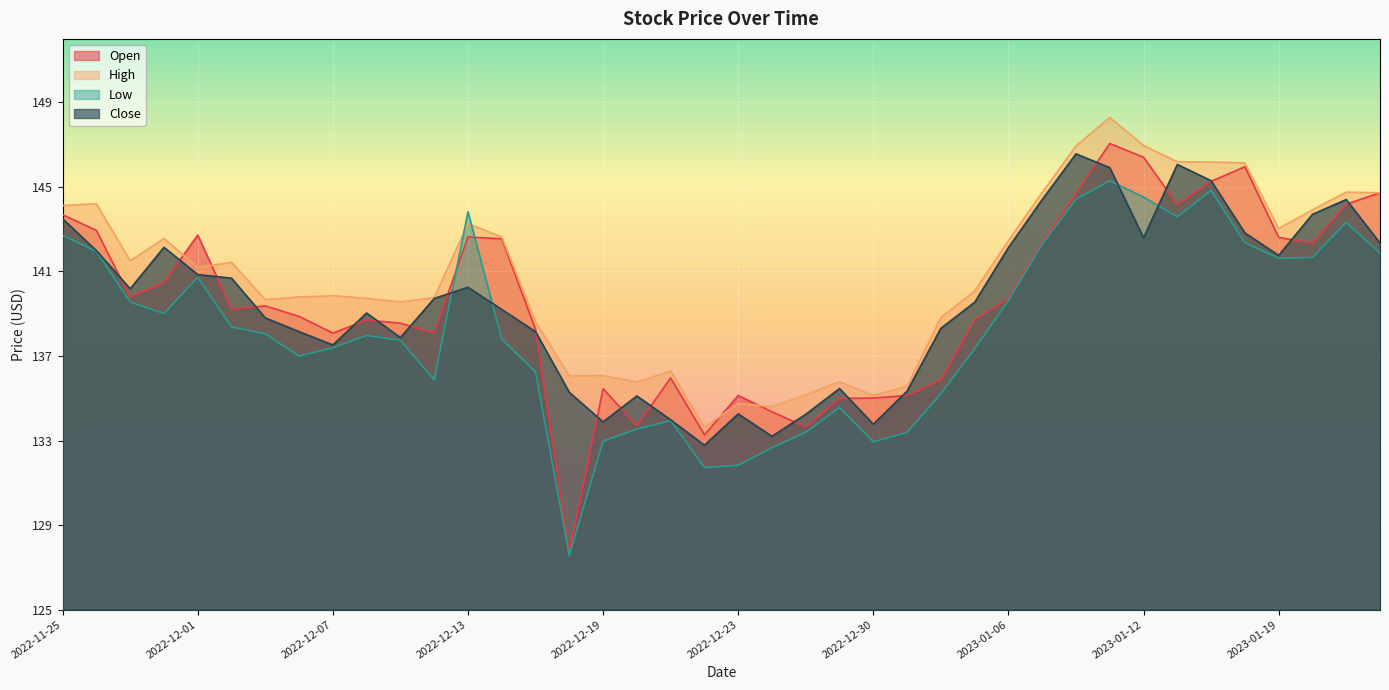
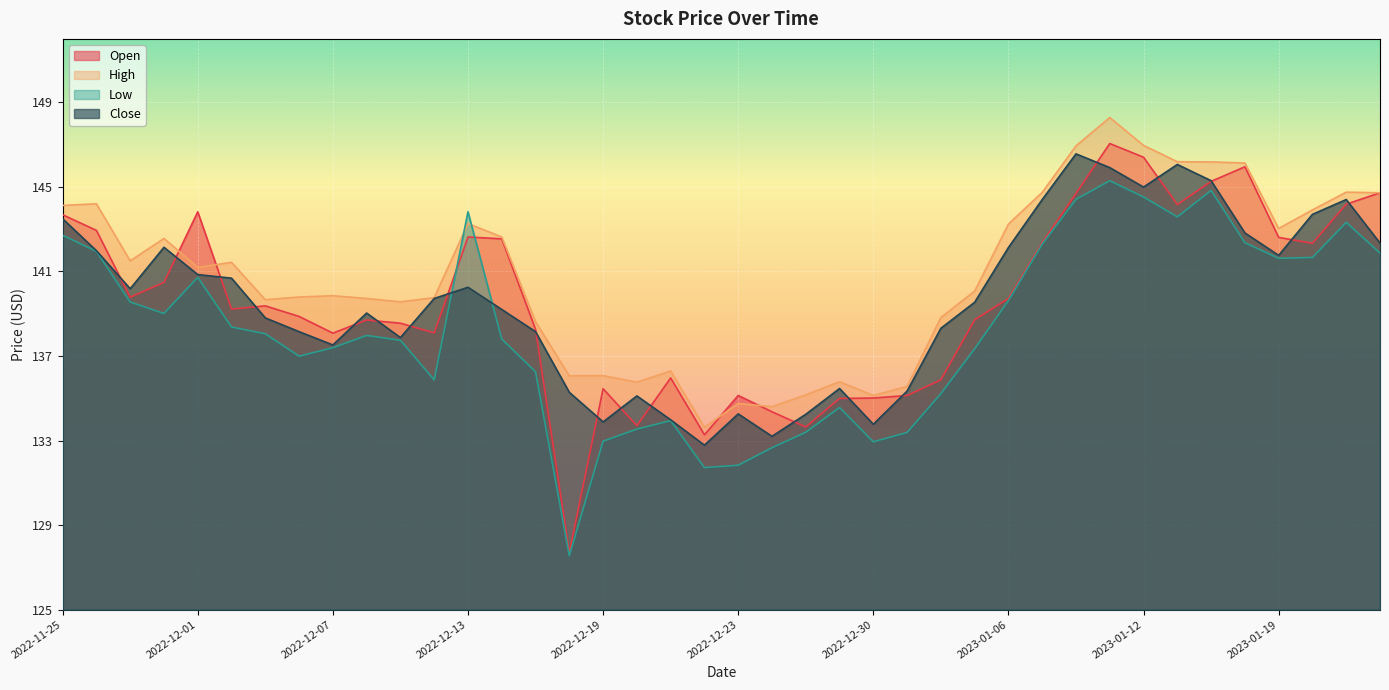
Open, 2022-12-01: 142.7 -> 143.8
High, 2023-01-06: 142.5 -> 143.2
Close, 2023-01-12: 142.6 -> 145.0
